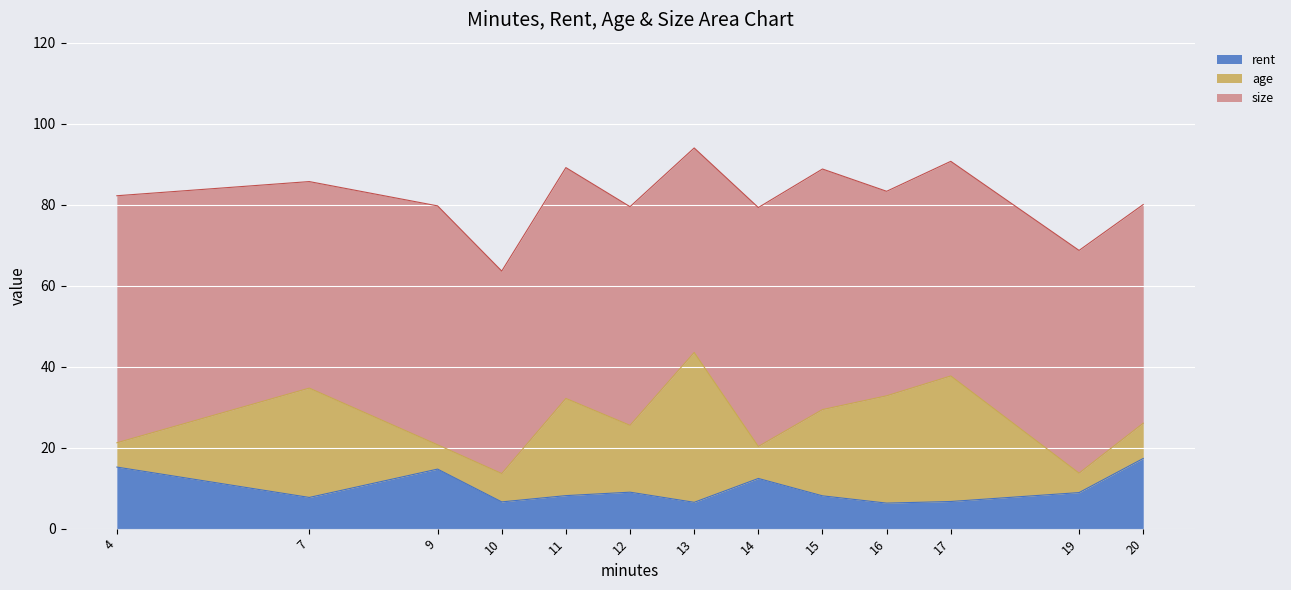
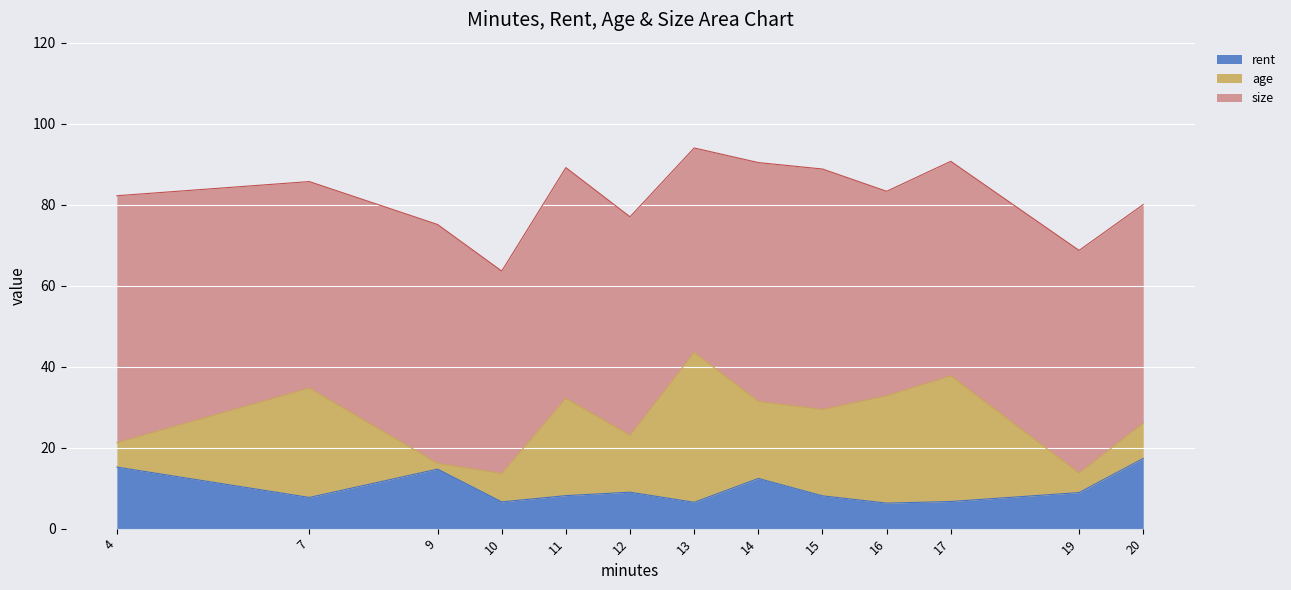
age, 9: 6 -> 1
age, 12: 17 -> 14
age, 14: 8 -> 19
